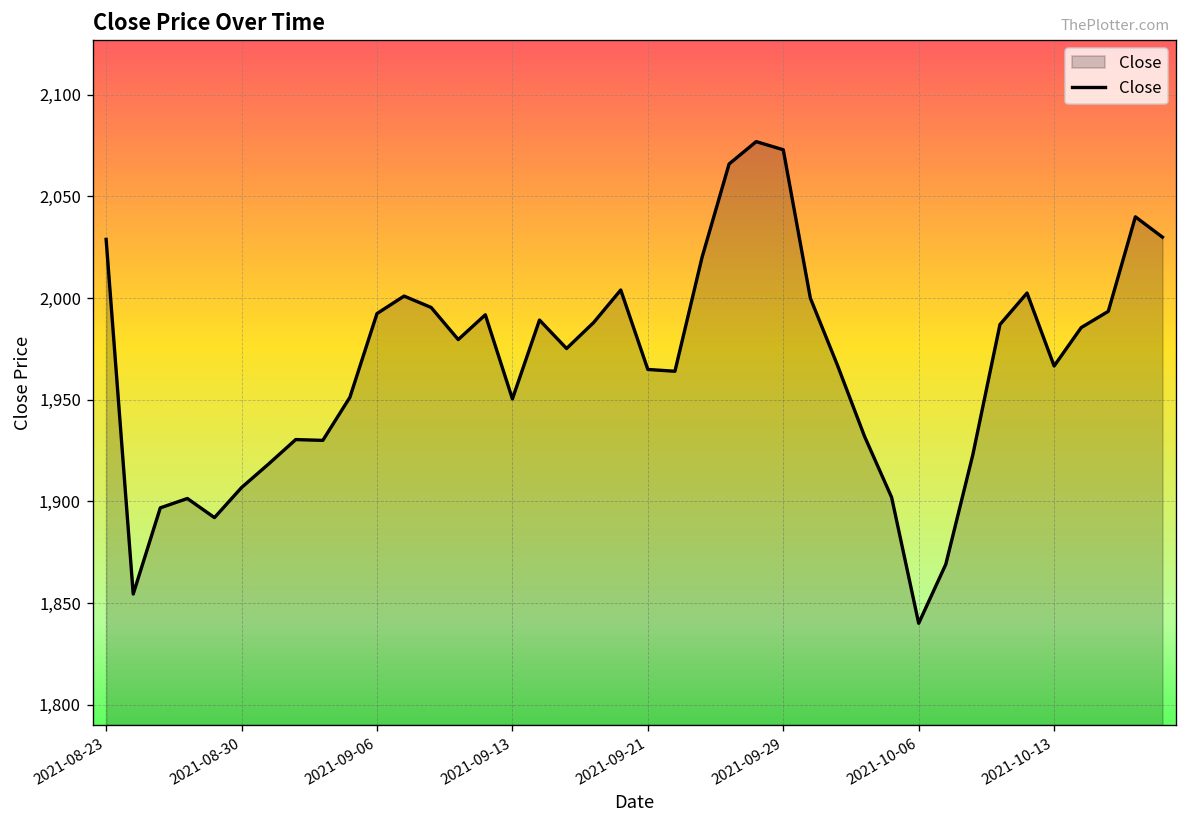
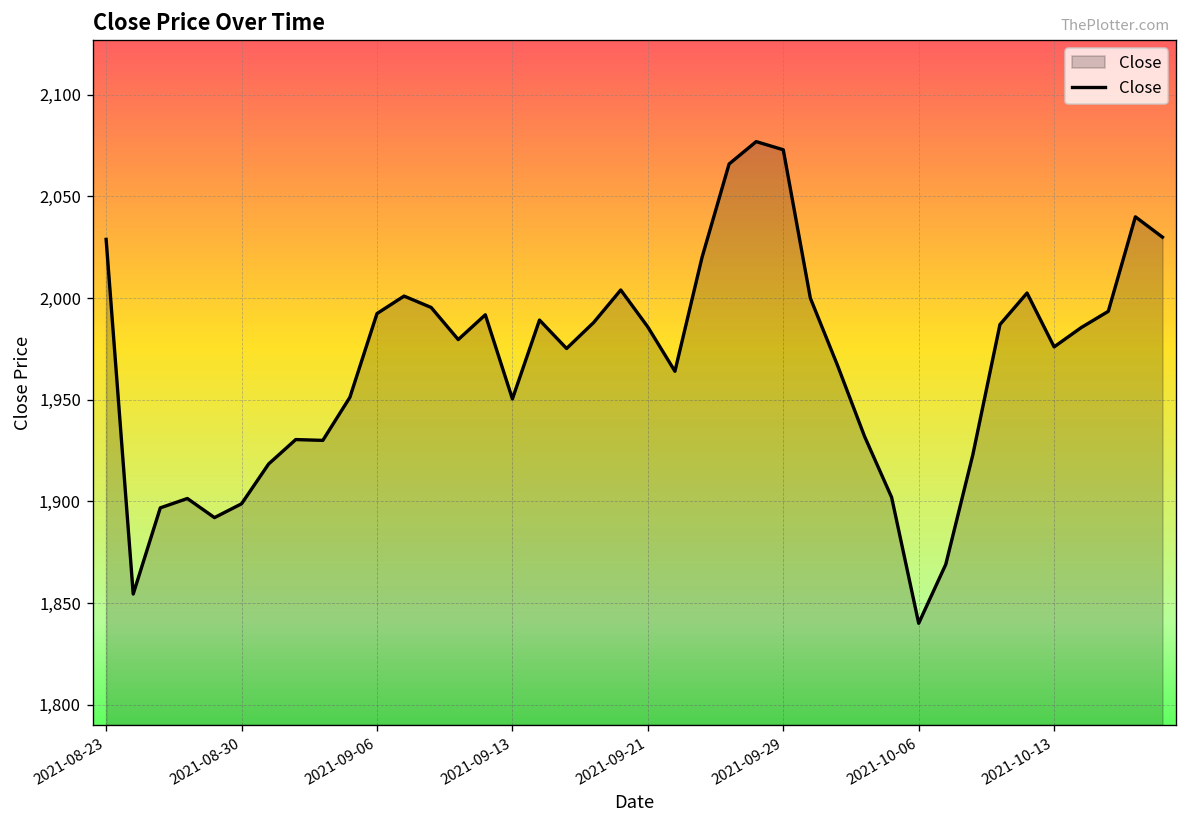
2021-08-30: 1,907 -> 1,899
2021-09-21: 1,965 -> 1,986
2021-10-13: 1,967 -> 1,976
